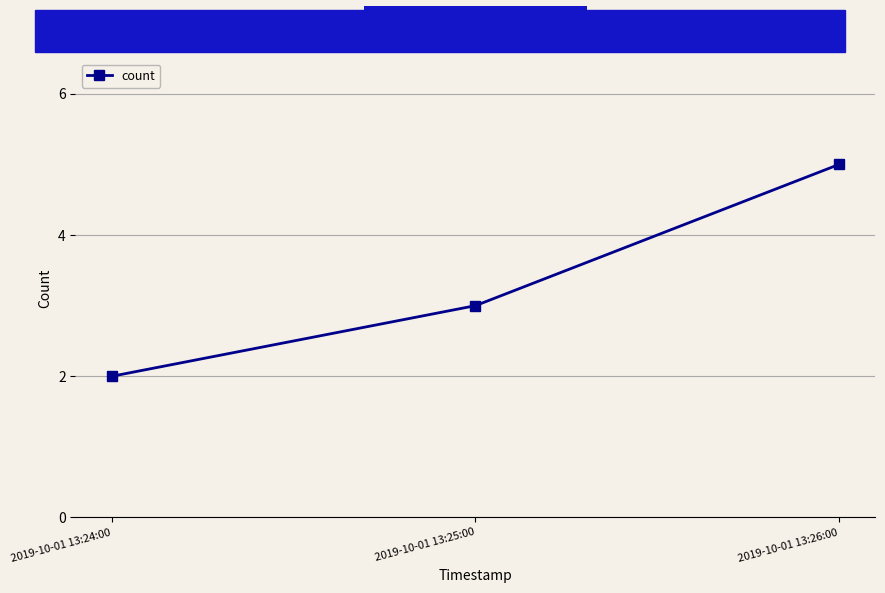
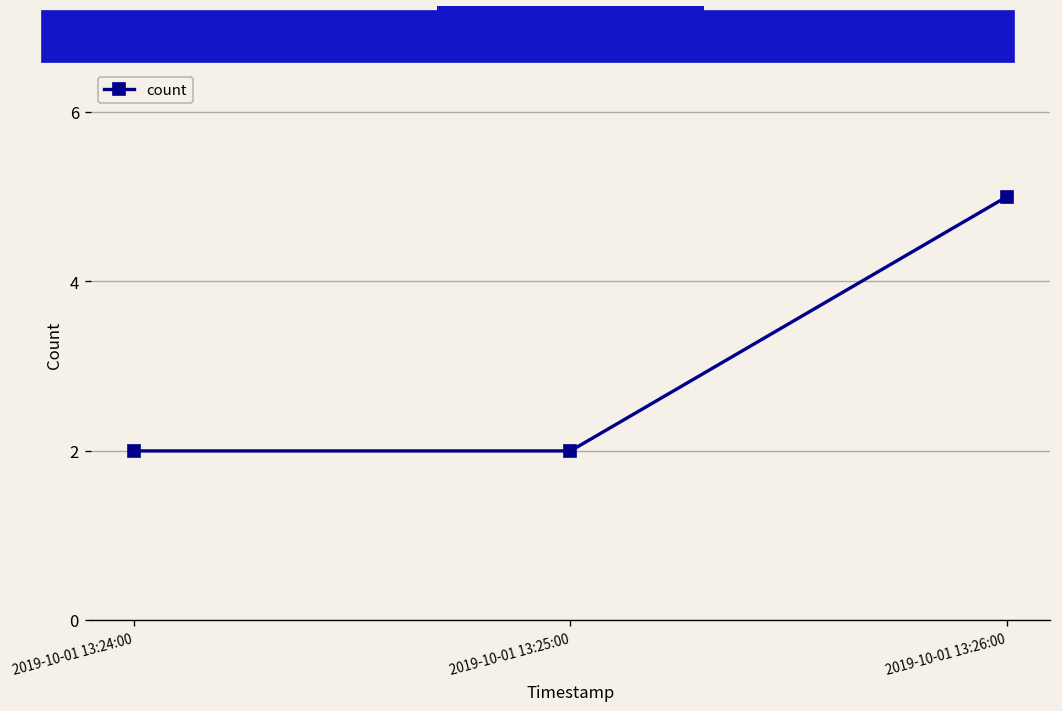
2019-10-01 13:25:00: 3 -> 2
